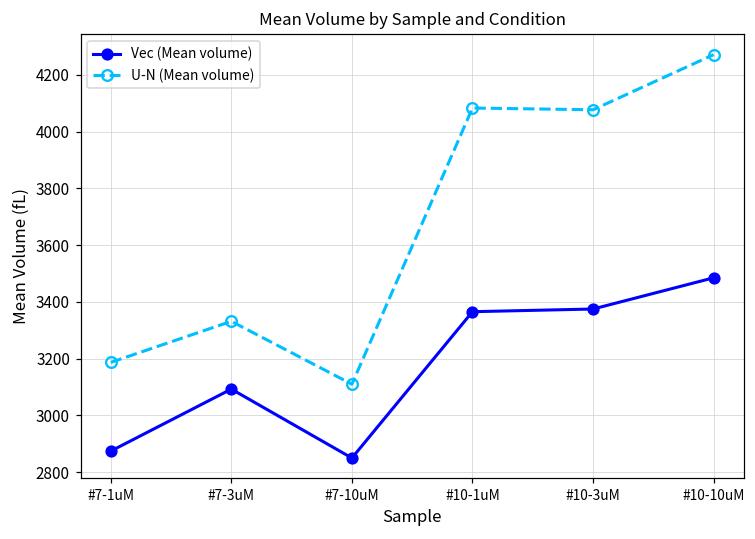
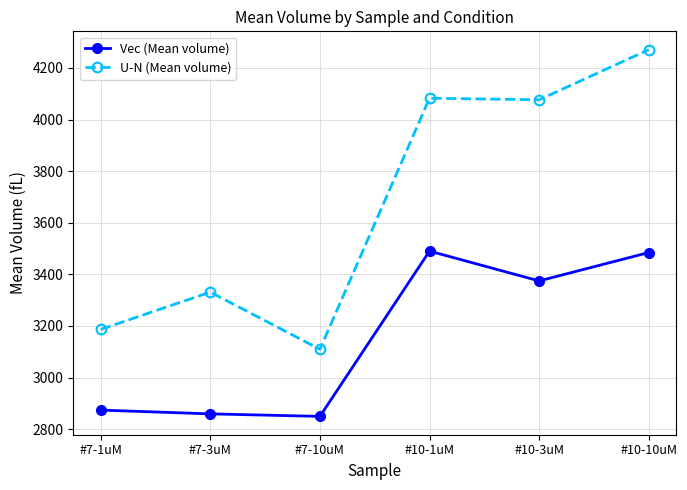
Vec (Mean volume), #7-3uM: 3090 -> 2860
Vec (Mean volume), #10-1uM: 3370 -> 3490
